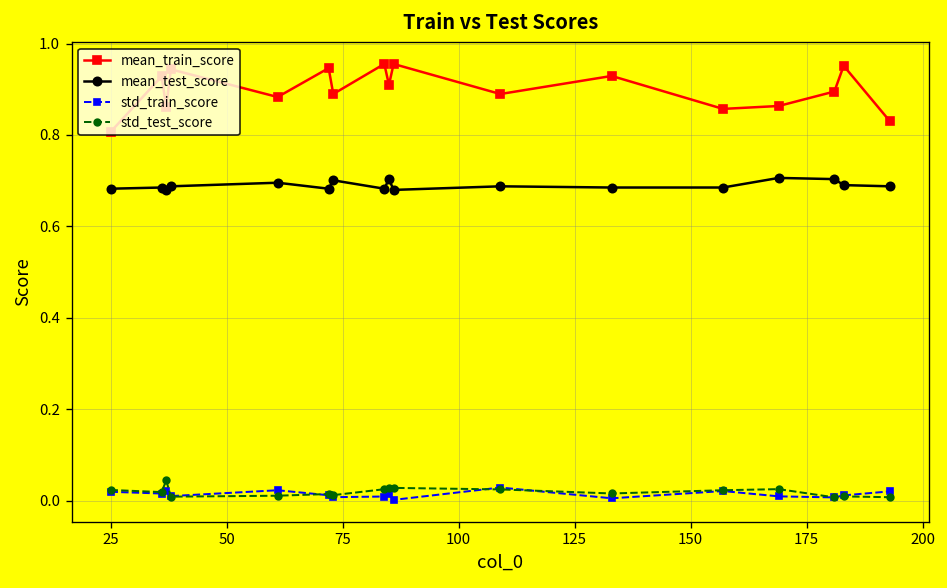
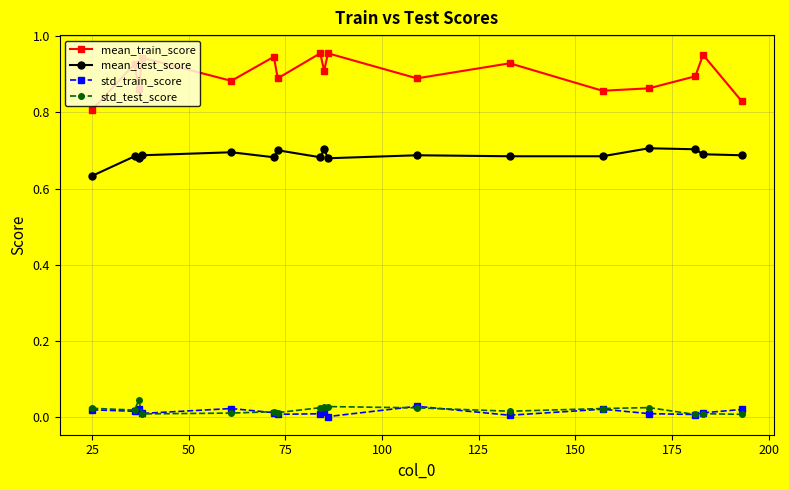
mean_test_score, 25: 0.68 -> 0.63
